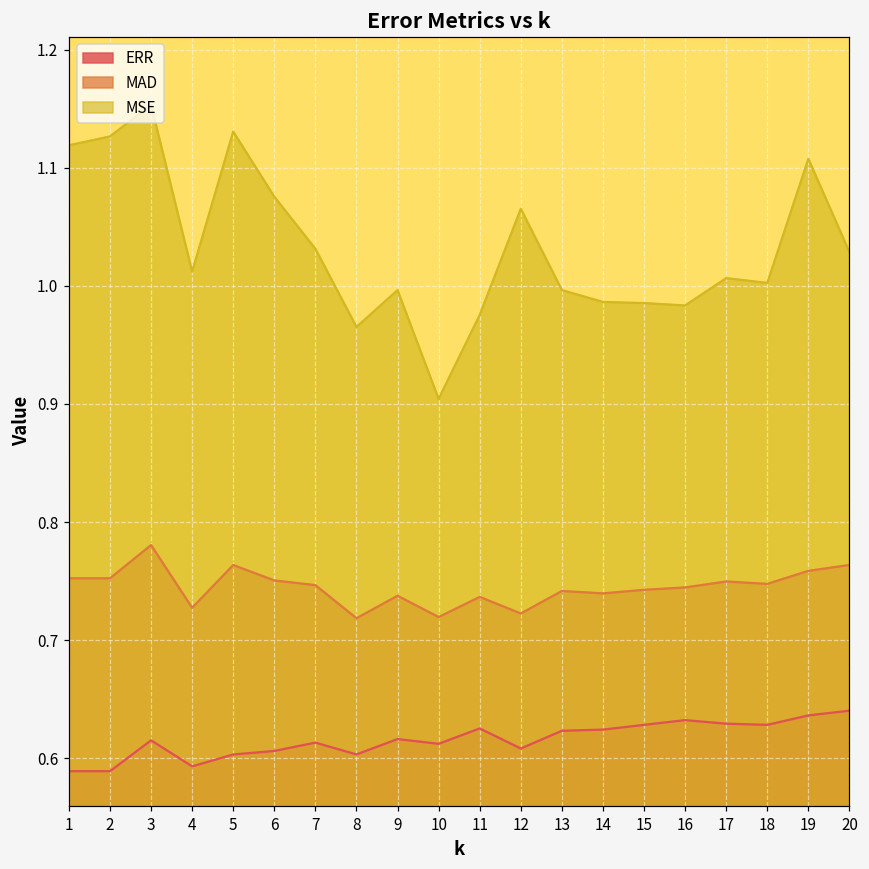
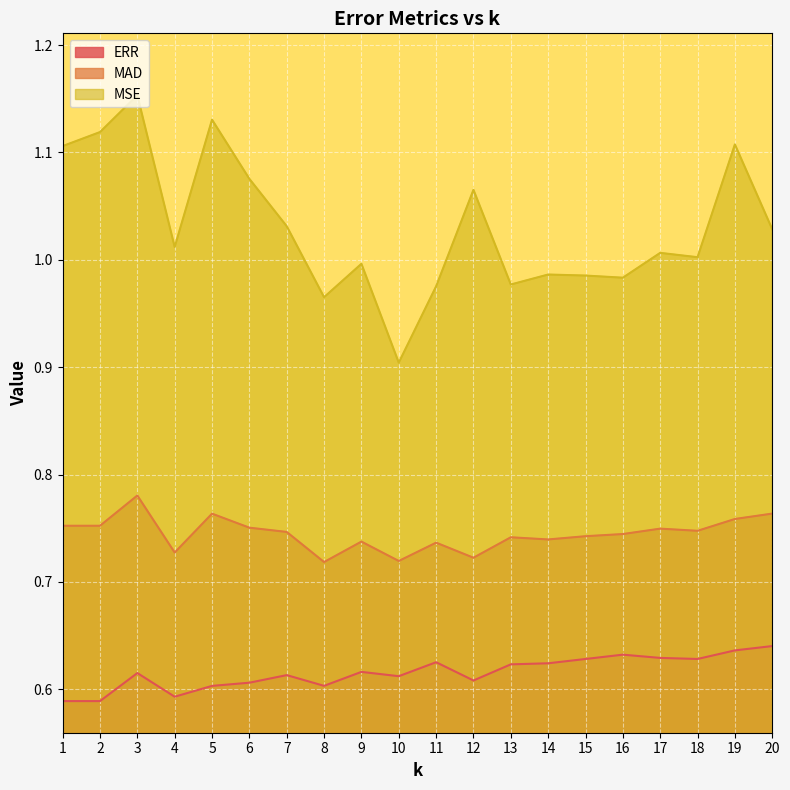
MSE, 1: 1.119 -> 1.106
MSE, 2: 1.126 -> 1.119
MSE, 13: 0.996 -> 0.977
